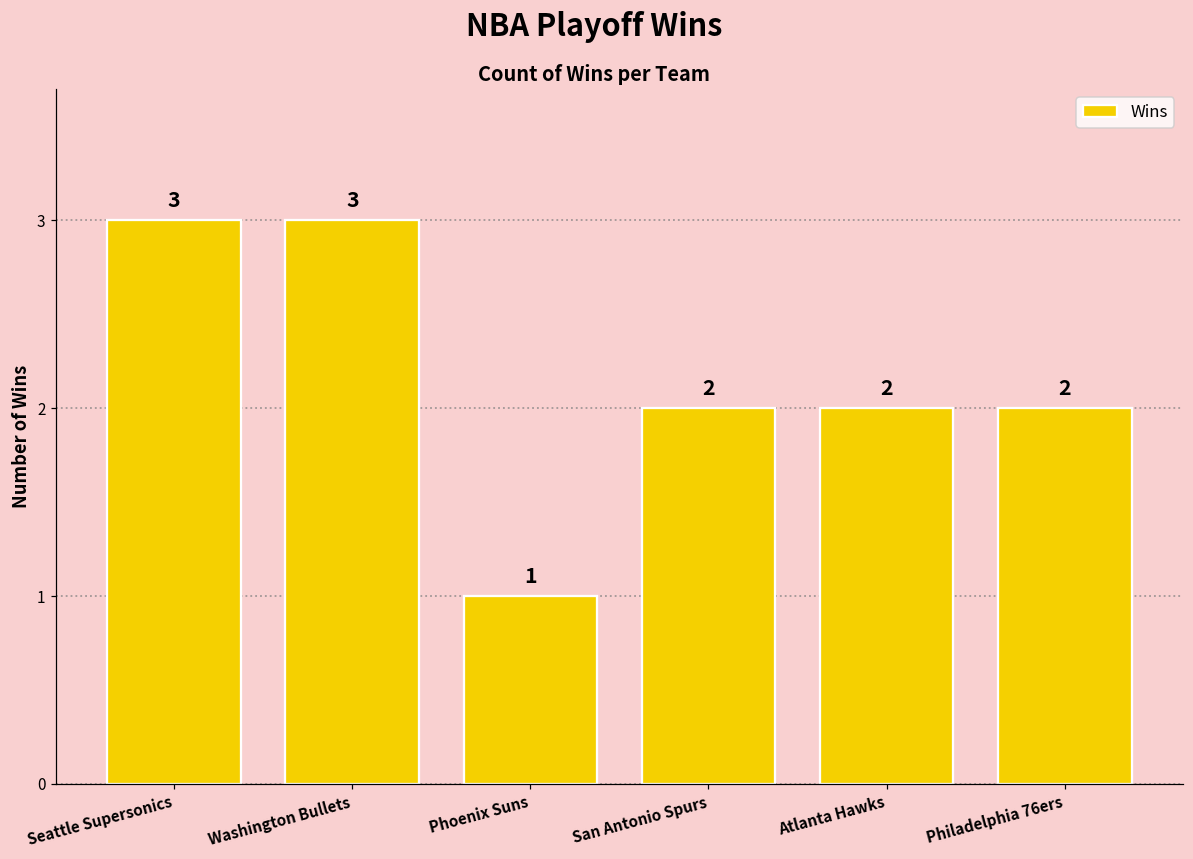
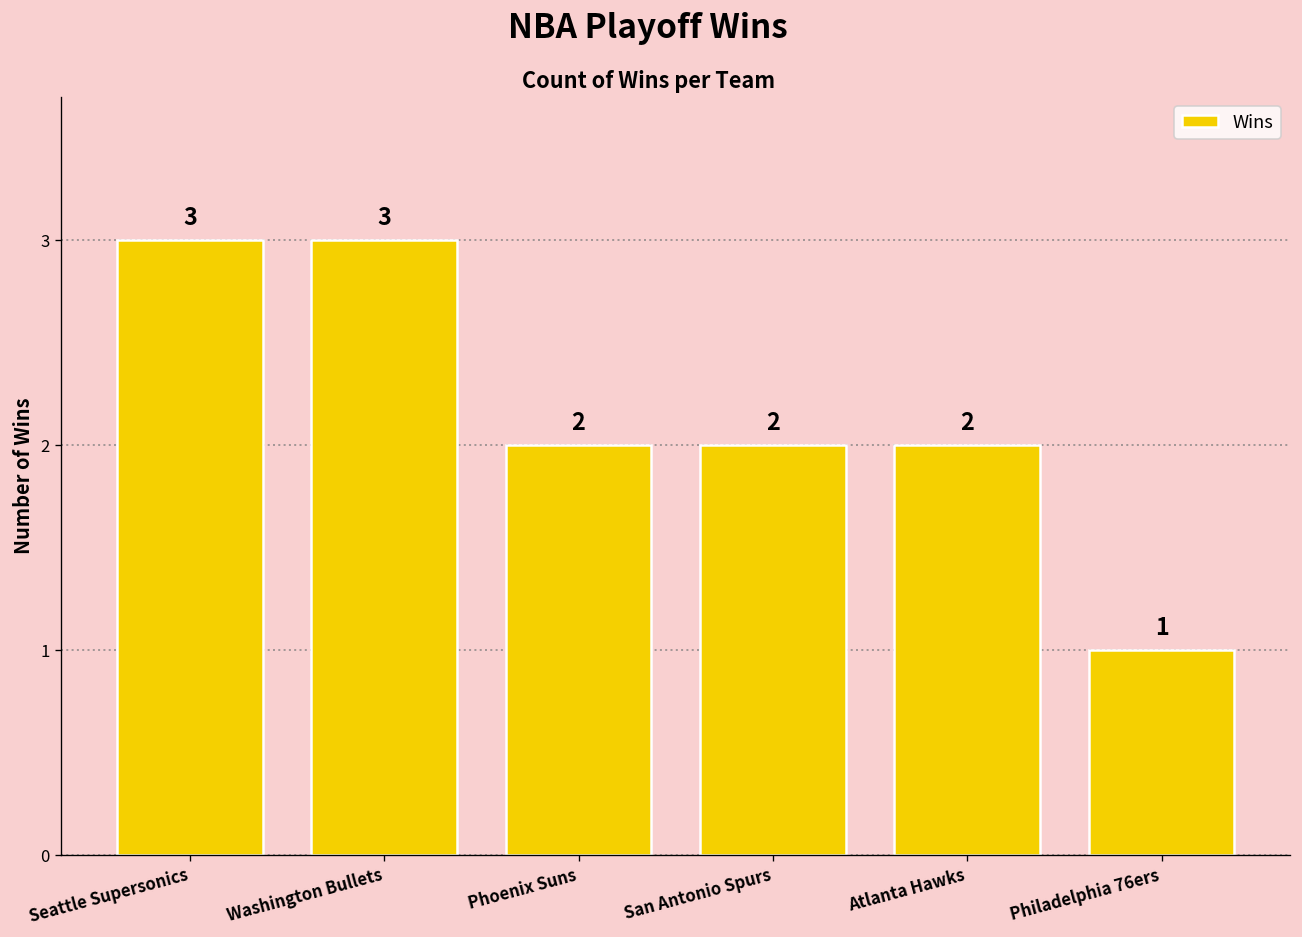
Phoenix Suns: 1 -> 2
Philadelphia 76ers: 2 -> 1
